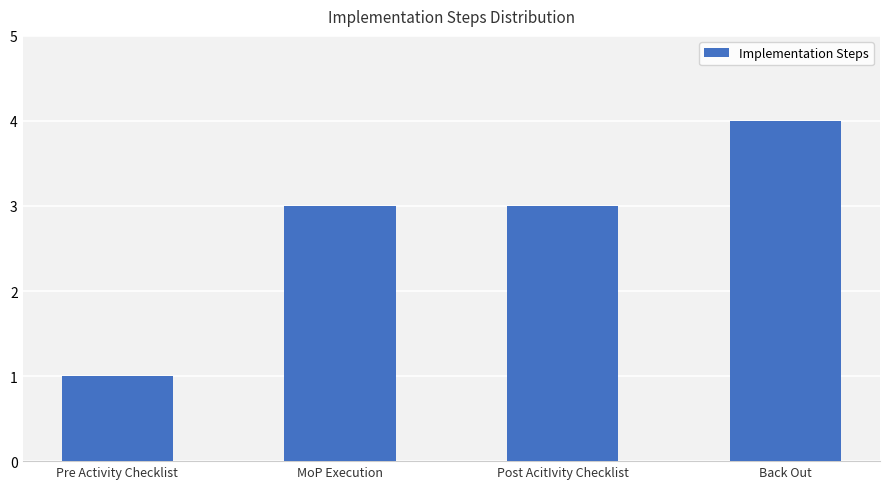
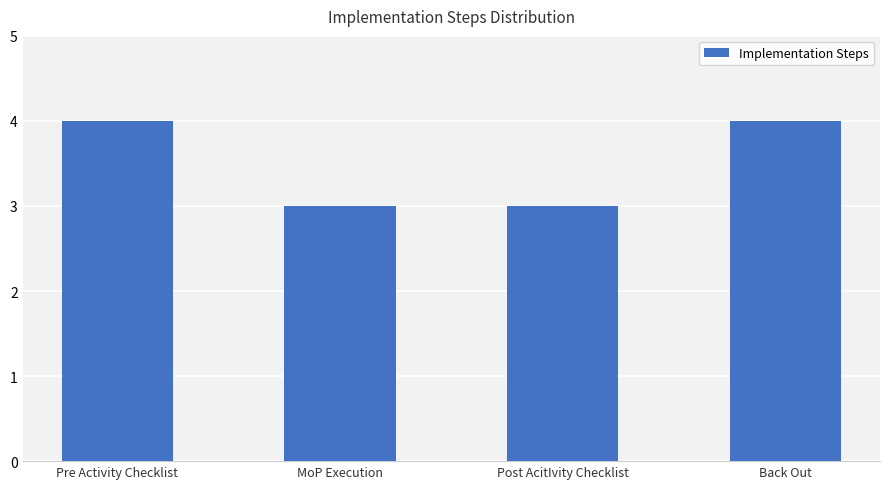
Pre Activity Checklist: 1 -> 4
